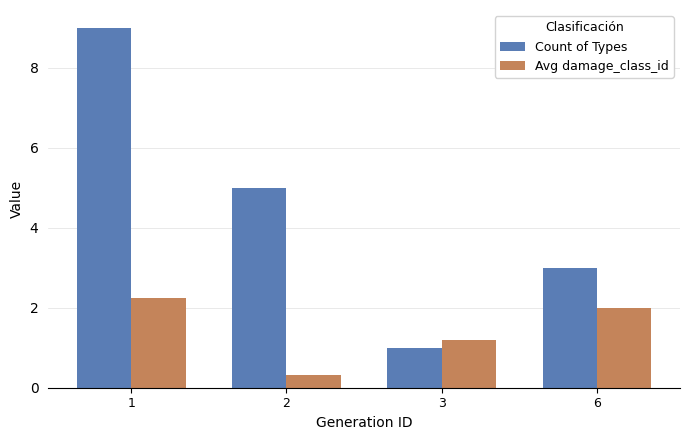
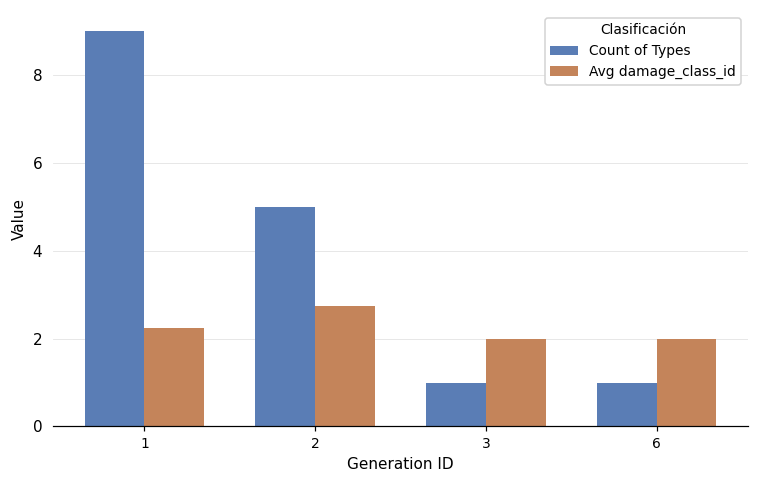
Avg damage_class_id, 2: 0.3 -> 2.8
Avg damage_class_id, 3: 1.2 -> 2.0
Count of Types, 6: 3 -> 1
